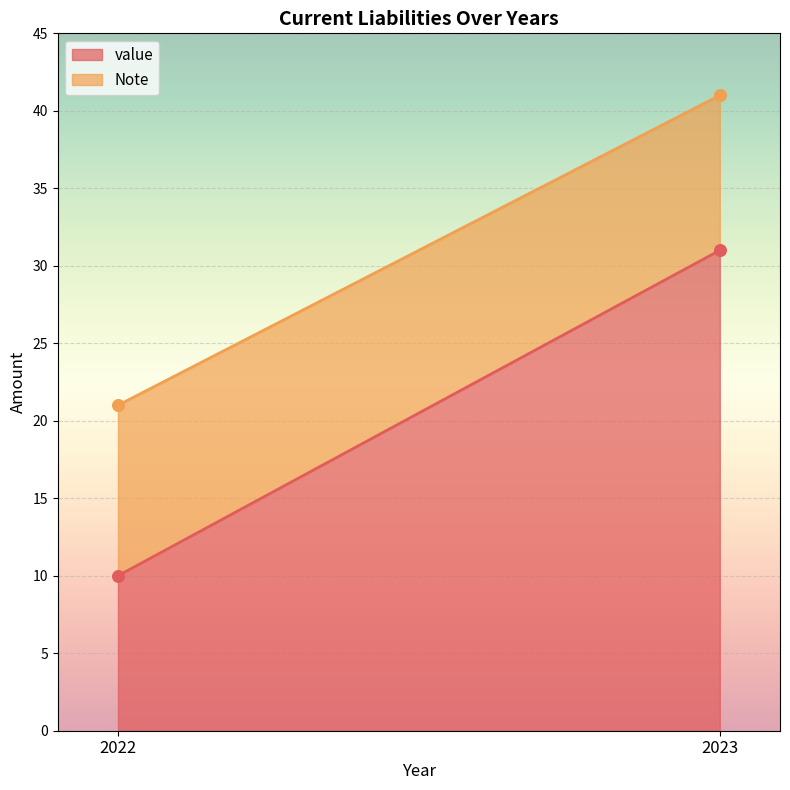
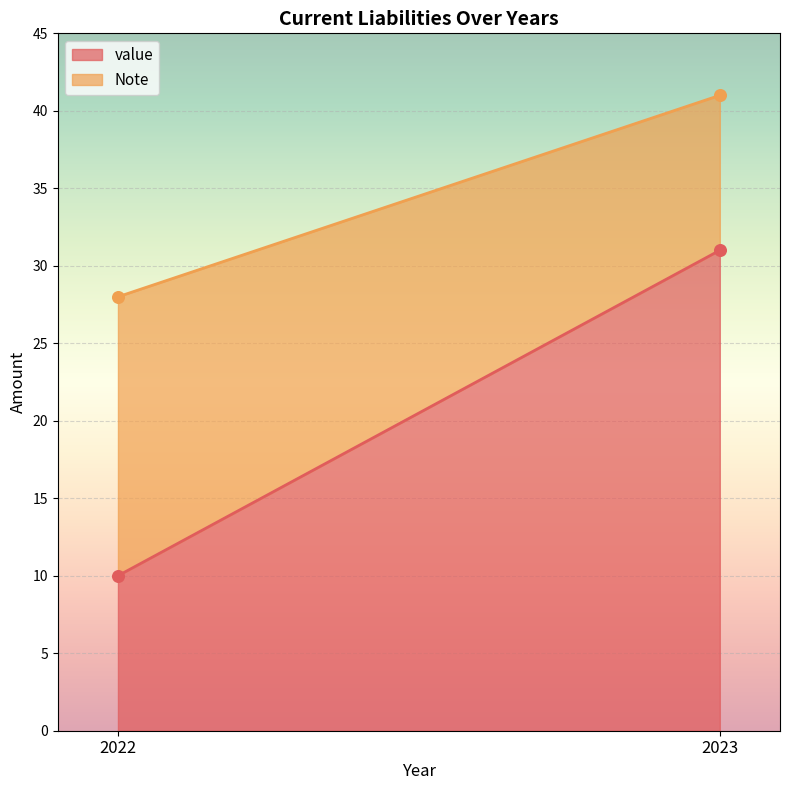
Note, 2022: 11 -> 18
